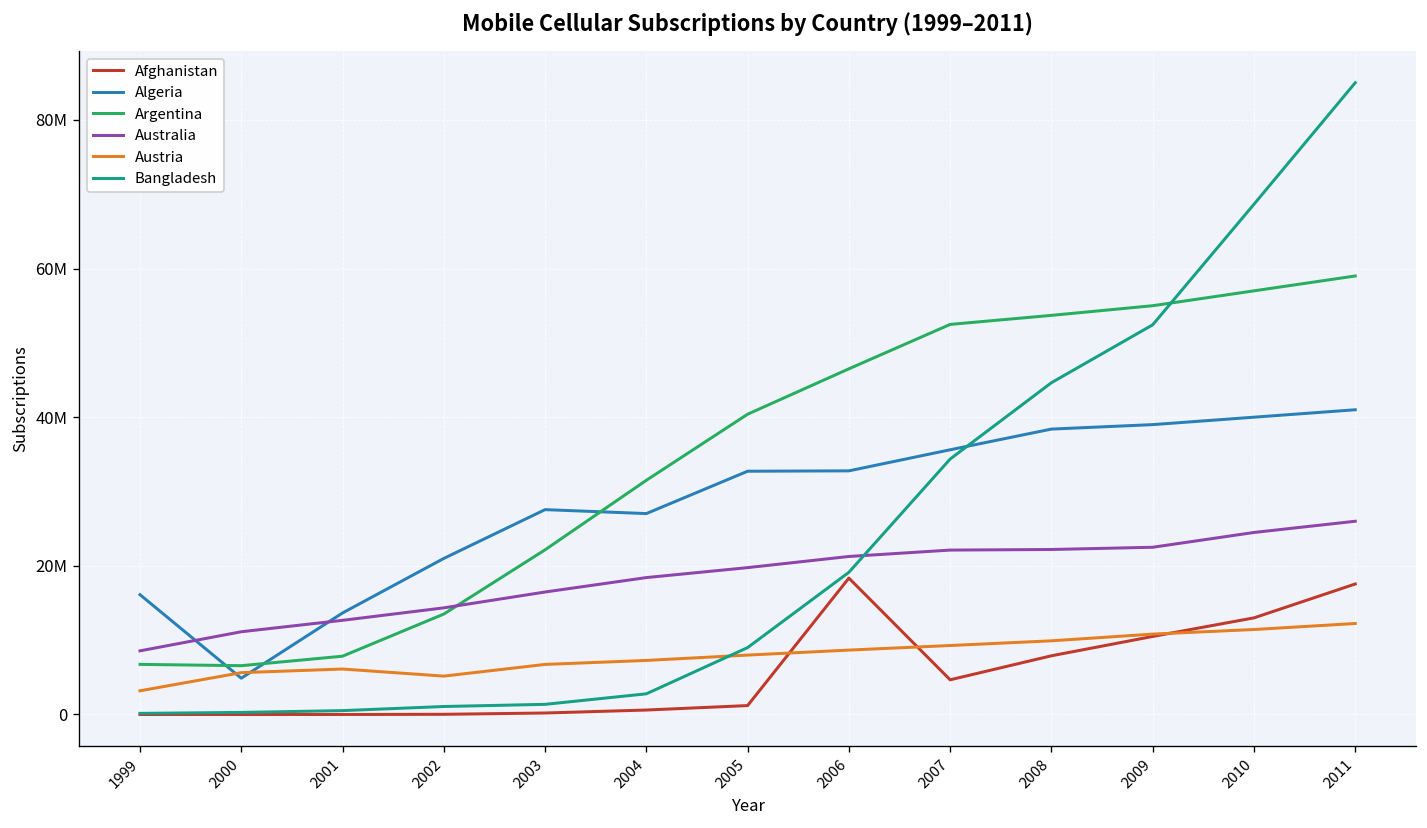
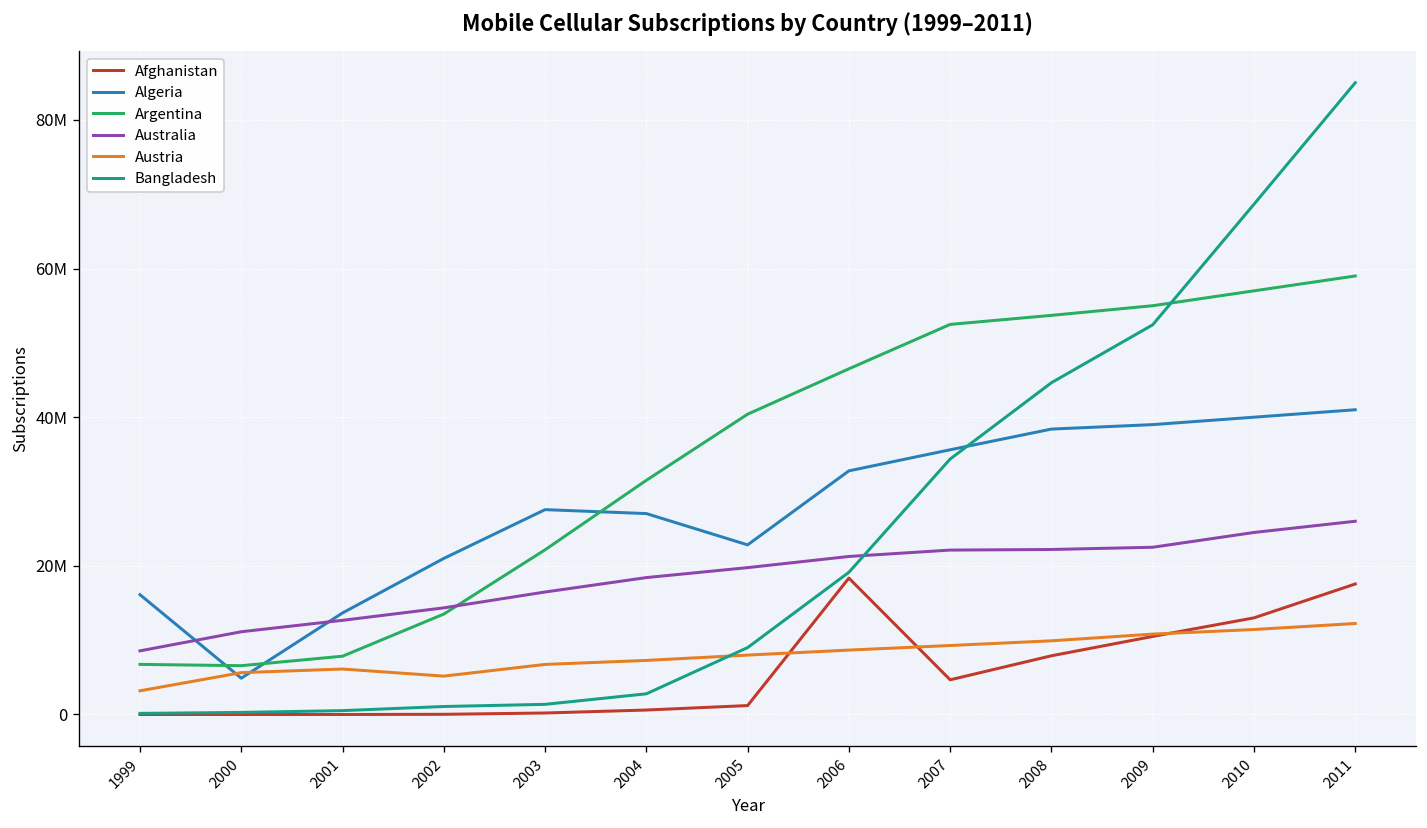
Algeria, 2005: 33000000 -> 23000000
